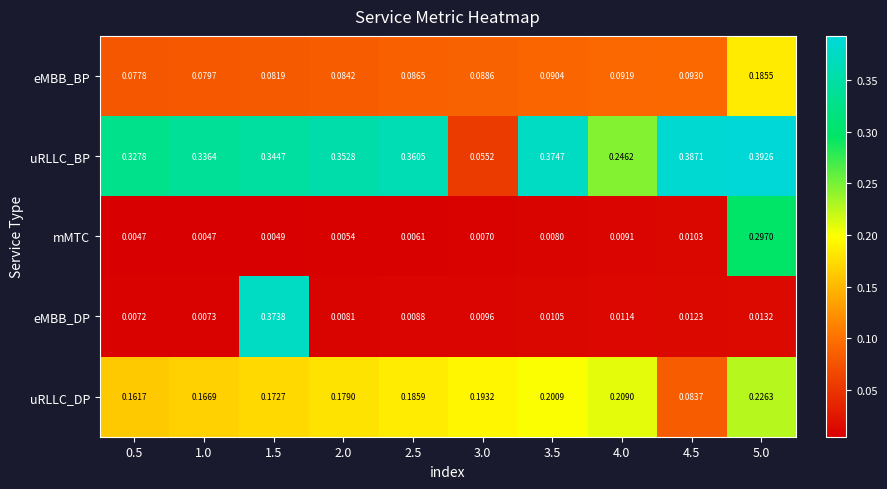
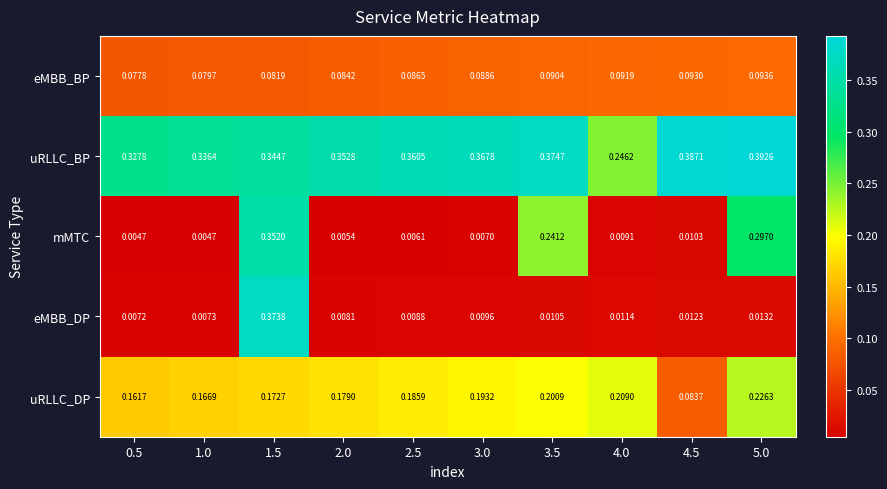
eMBB_BP, 5.0: 0.1855 -> 0.0936
uRLLC_BP, 3.0: 0.0552 -> 0.3678
mMTC, 1.5: 0.0049 -> 0.3520
mMTC, 3.5: 0.0080 -> 0.2412
